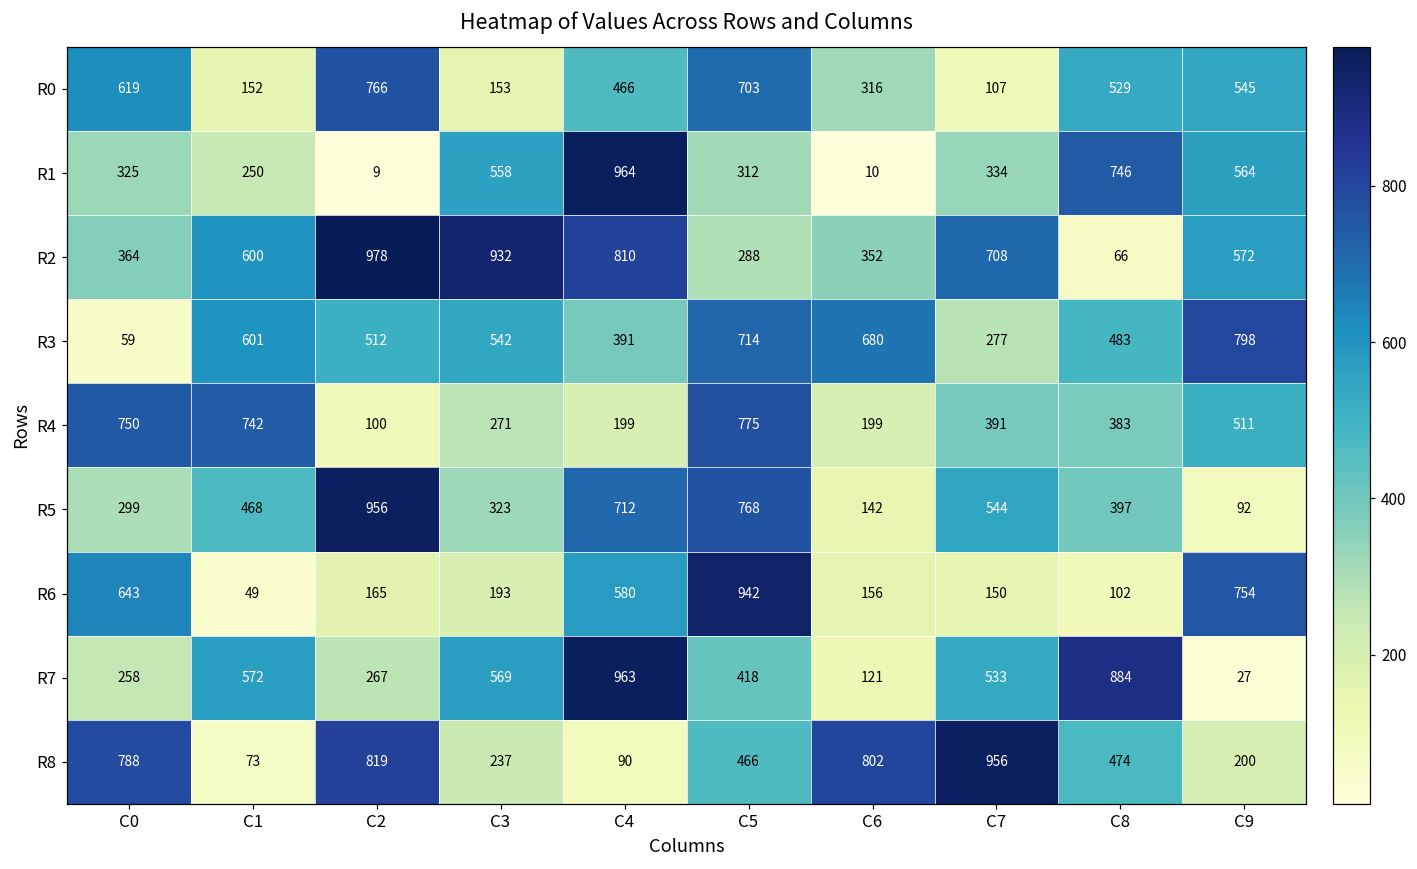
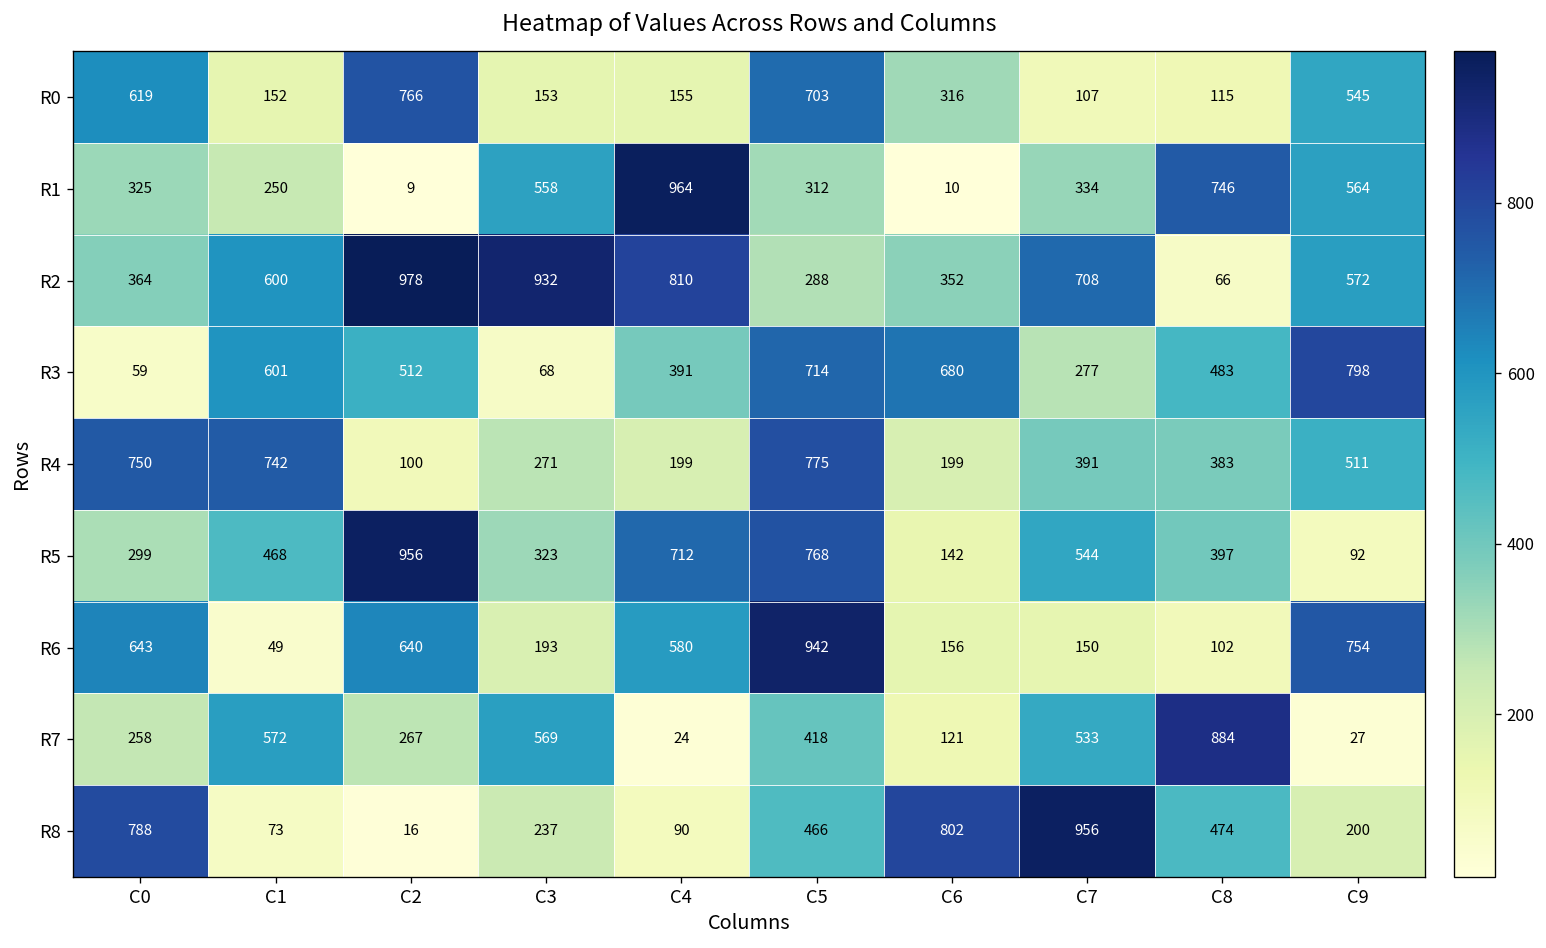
R0, C4: 466 -> 155
R0, C8: 529 -> 115
R3, C3: 542 -> 68
R6, C2: 165 -> 640
R7, C4: 963 -> 24
R8, C2: 819 -> 16
